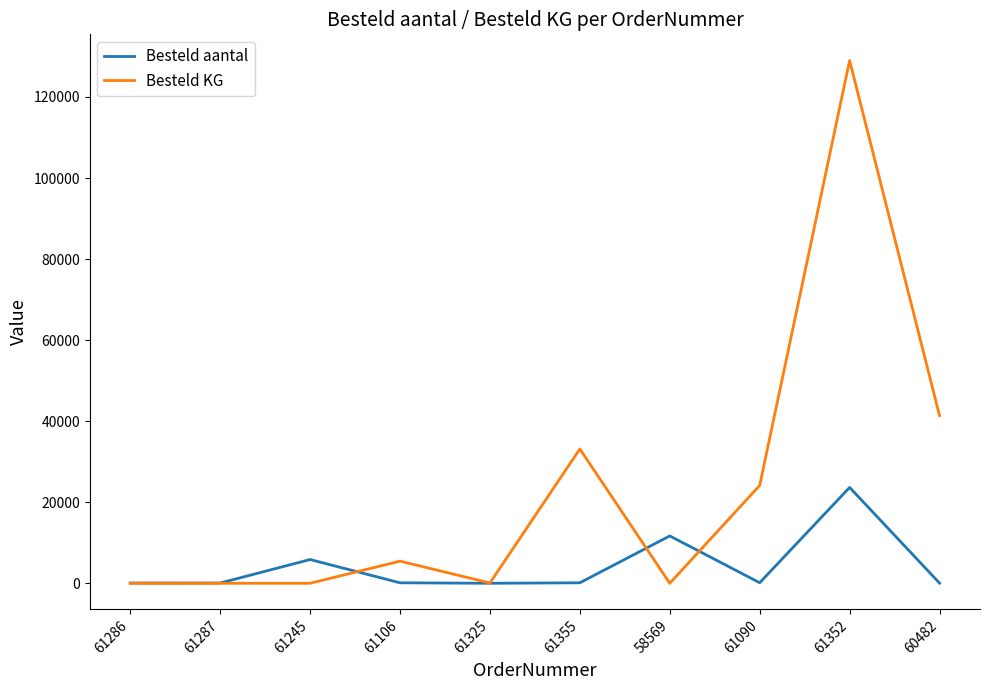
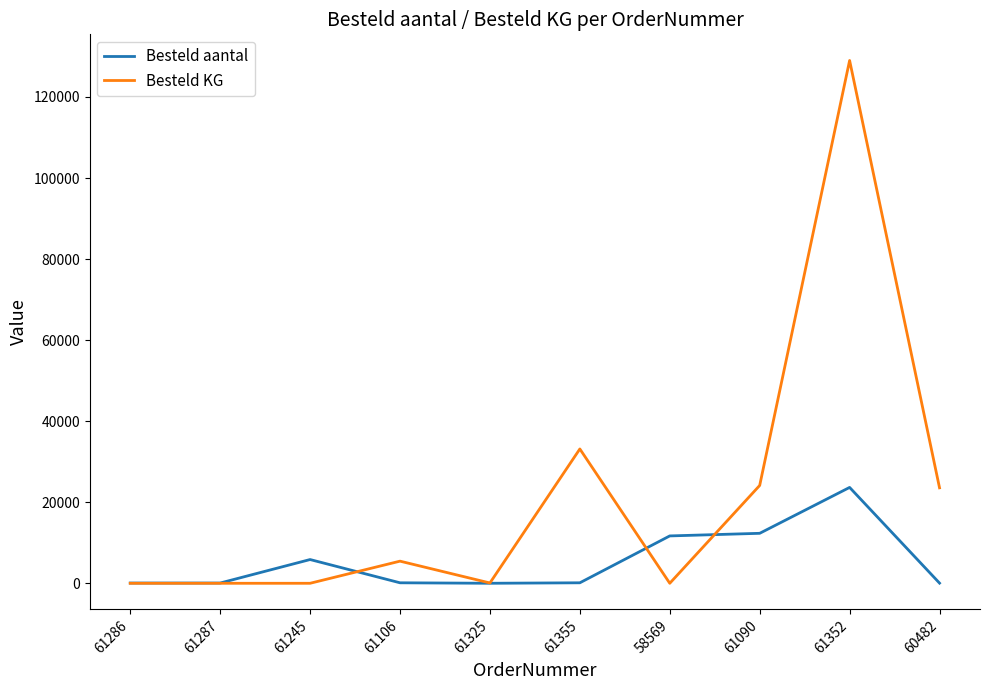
Besteld aantal, 61090: 0 -> 12000
Besteld KG, 60482: 41000 -> 24000
